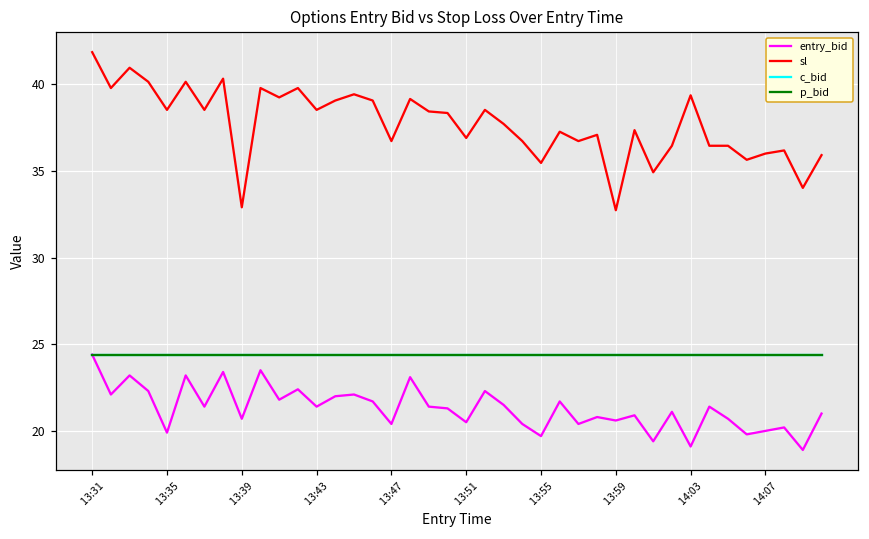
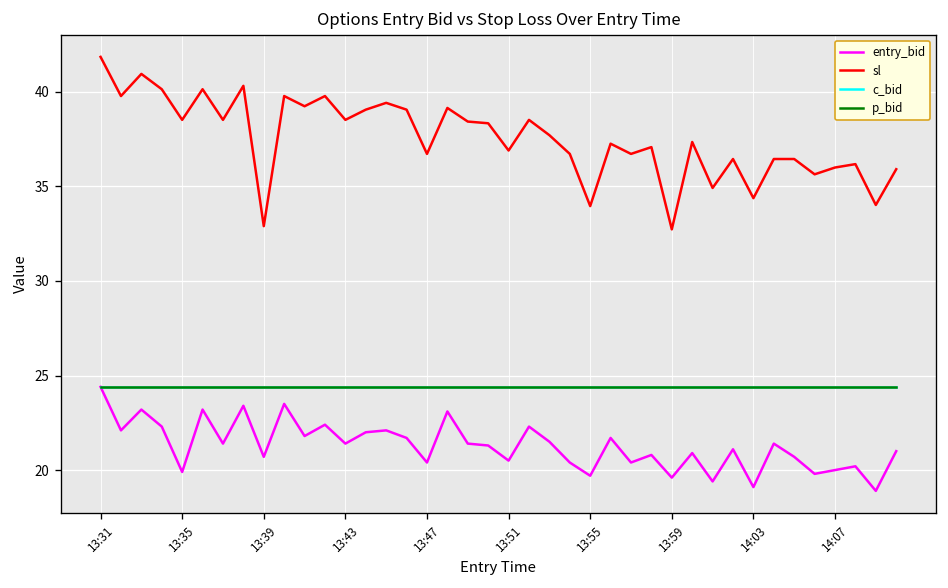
sl, 13:55: 35.5 -> 34.0
entry_bid, 13:59: 20.6 -> 19.6
sl, 14:03: 39.4 -> 34.4
